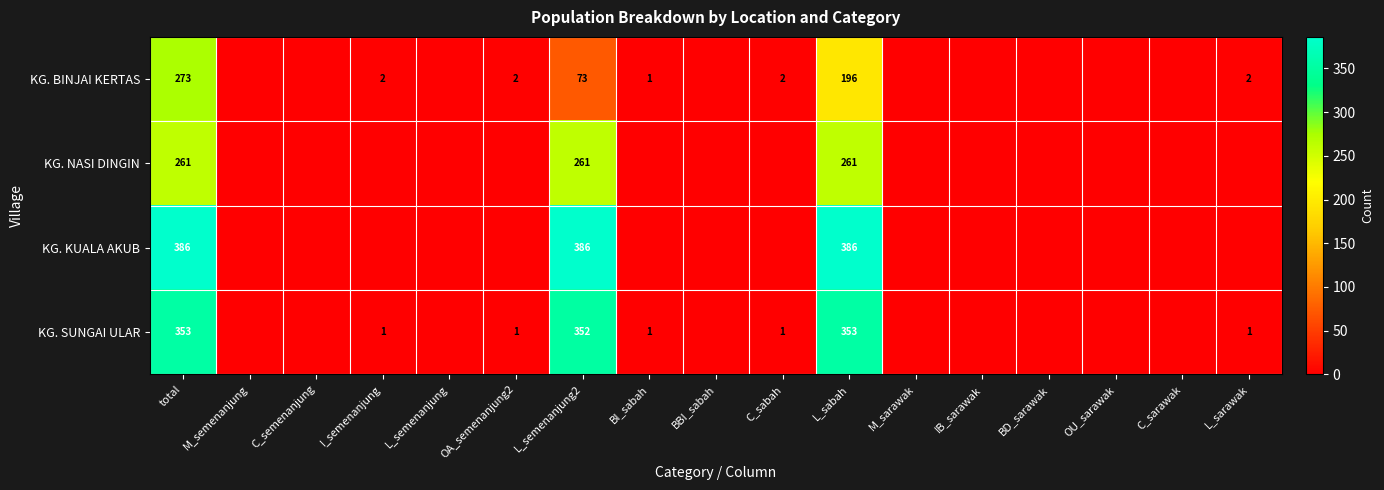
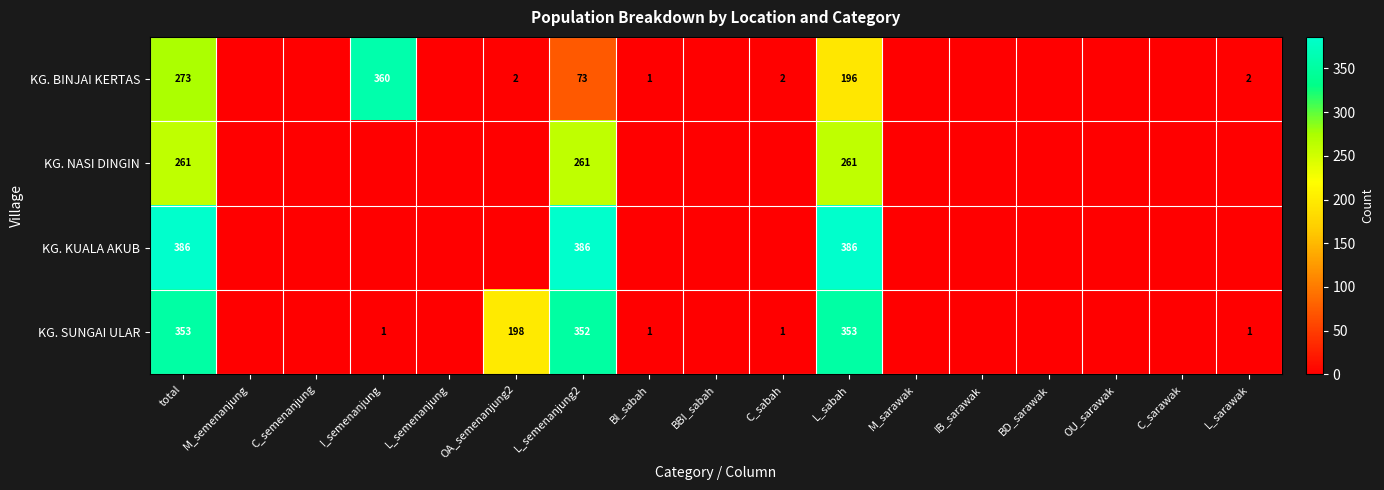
KG. BINJAI KERTAS, I_semenanjung: 2 -> 360
KG. SUNGAI ULAR, OA_semenanjung2: 1 -> 198
